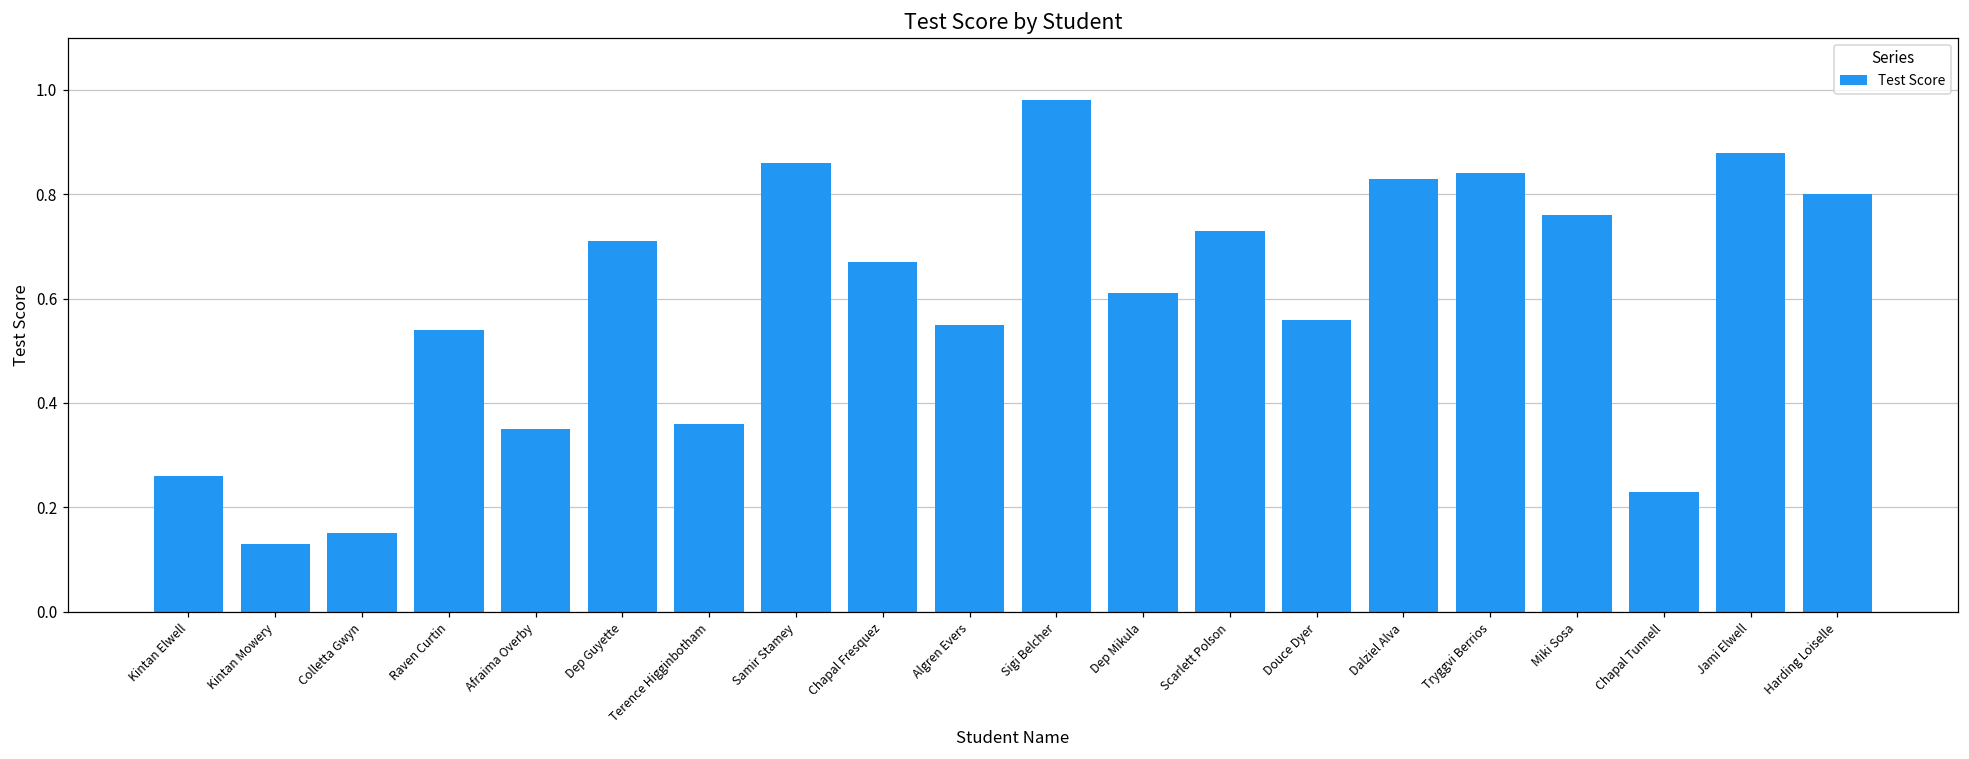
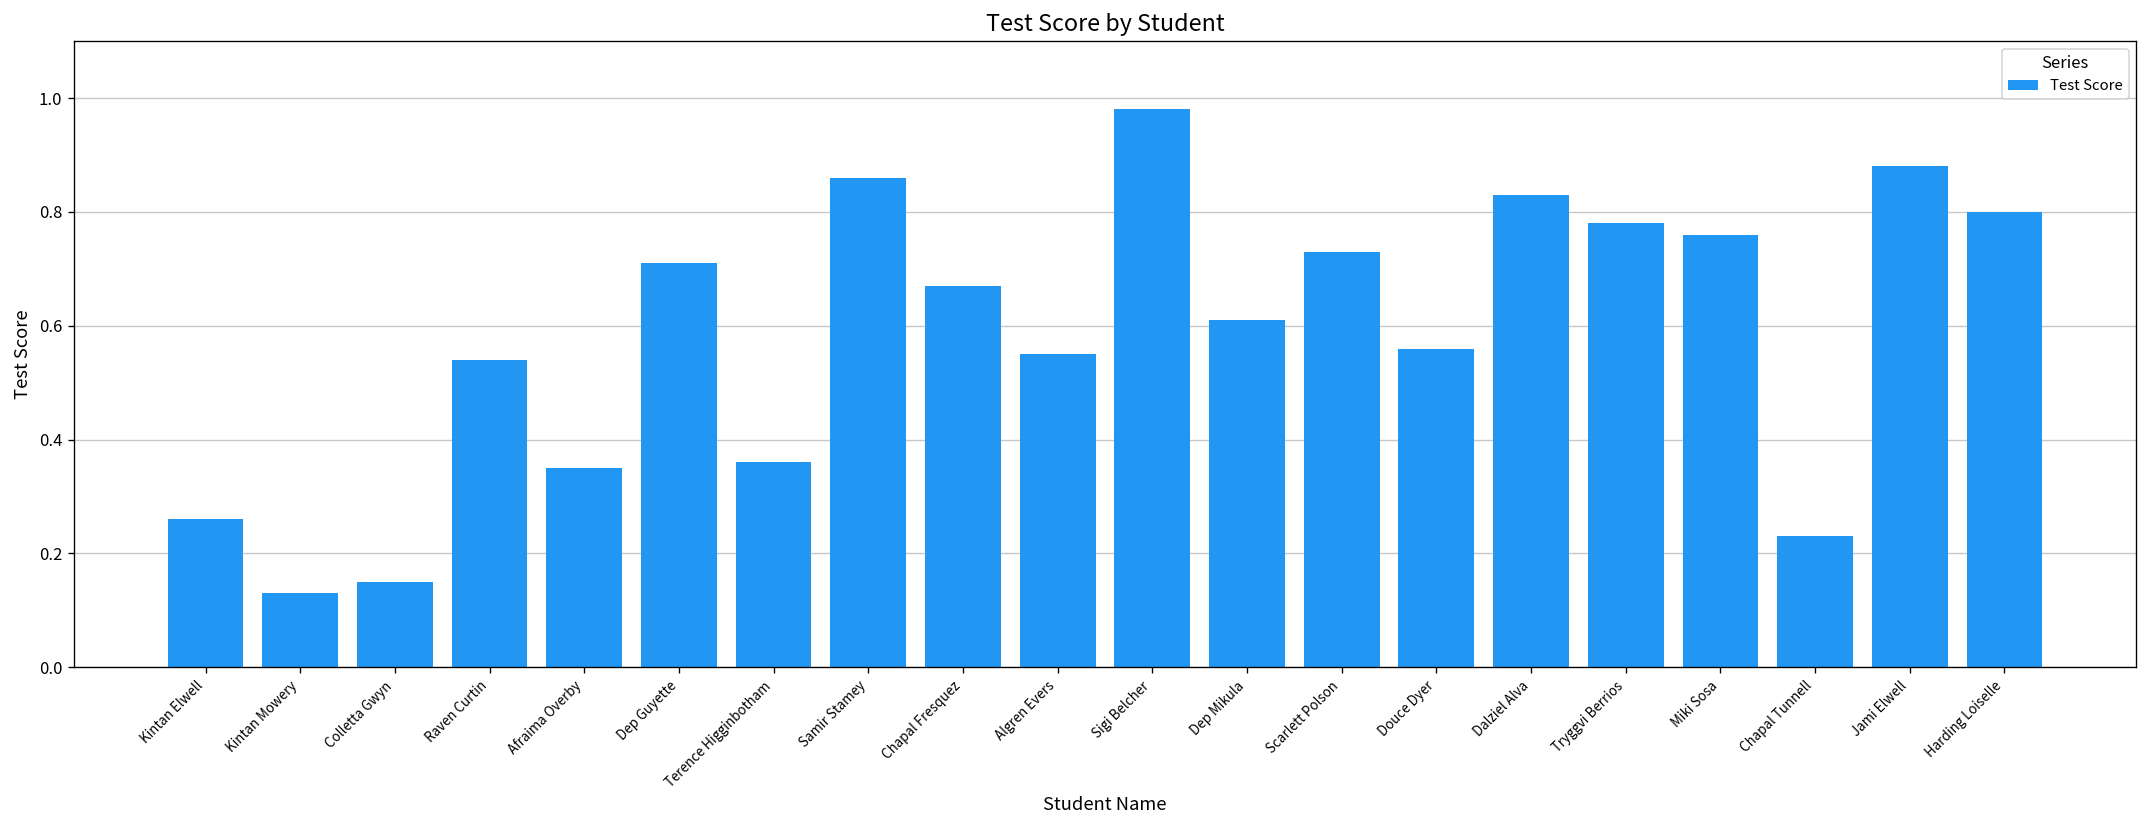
Tryggvi Berrios: 0.84 -> 0.78
